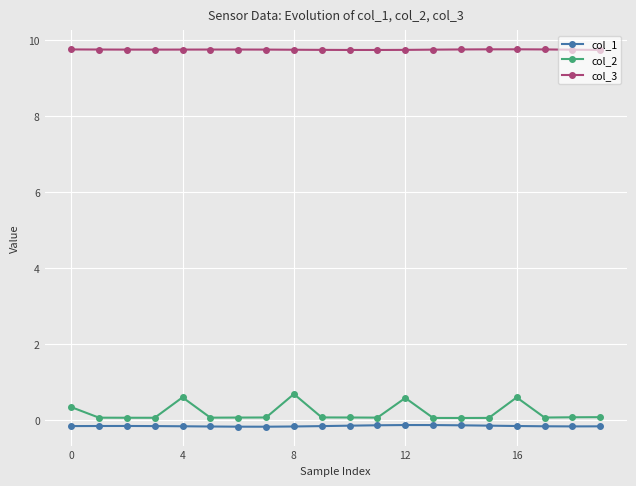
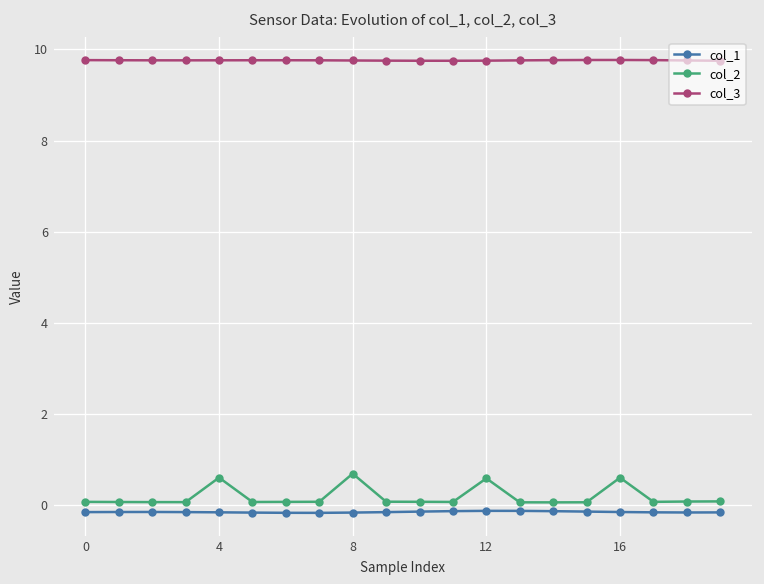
col_2, 0: 0.3 -> 0.1
